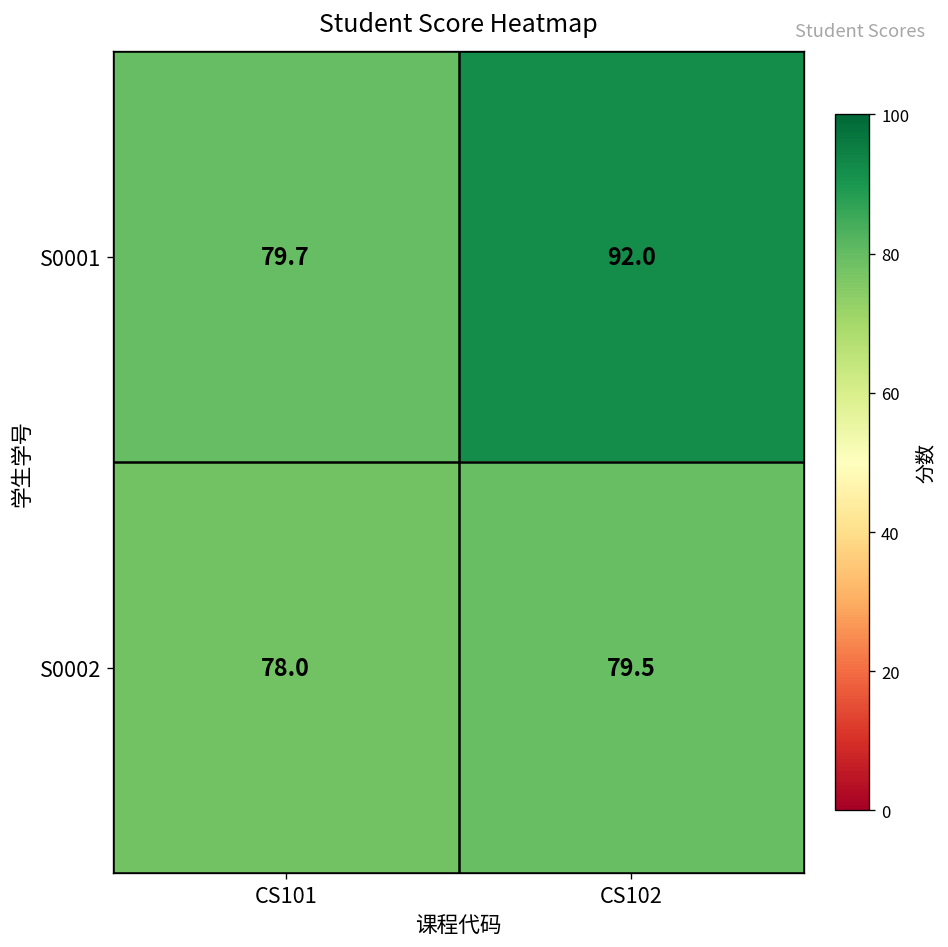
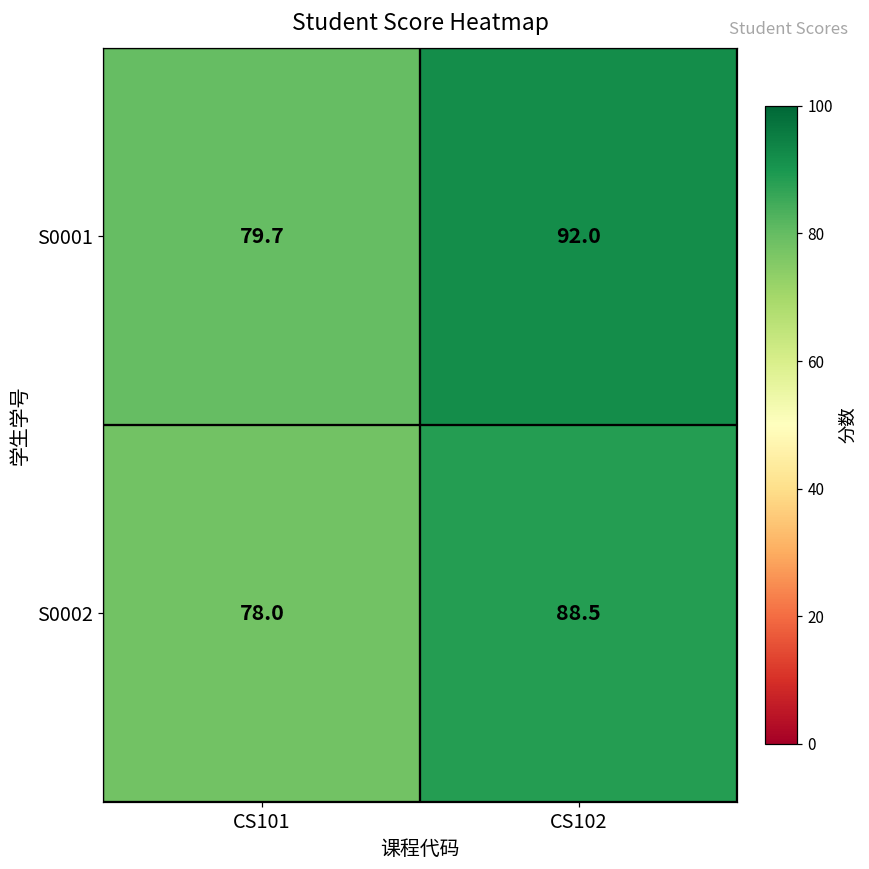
S0002, CS102: 79.5 -> 88.5
